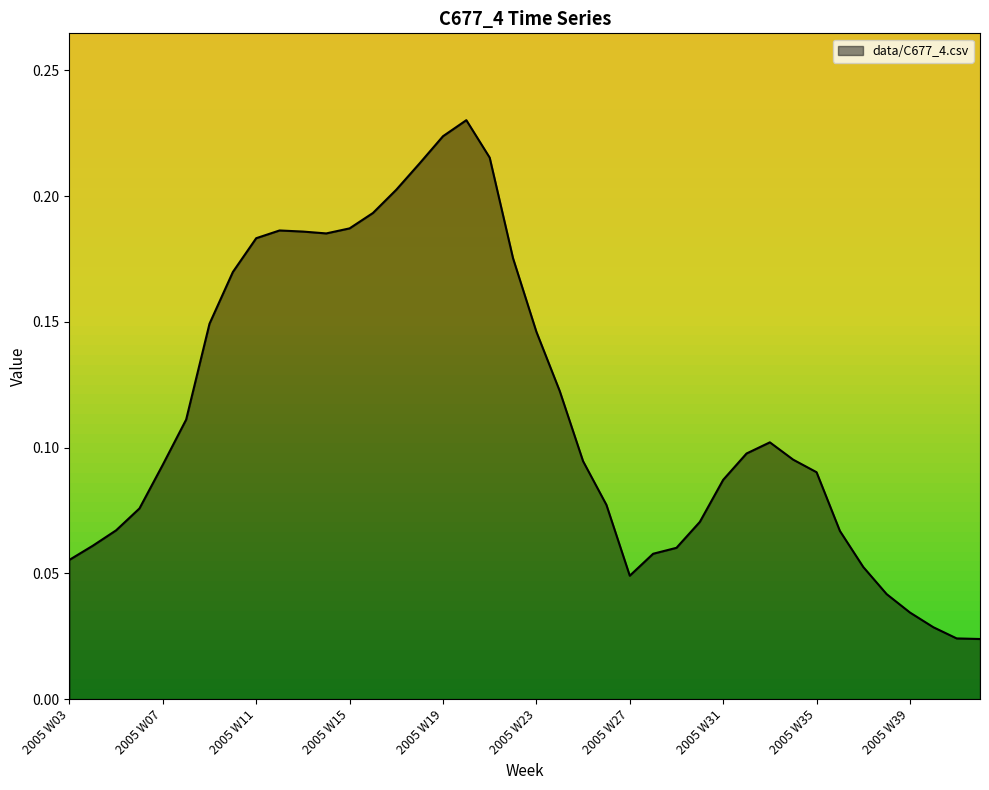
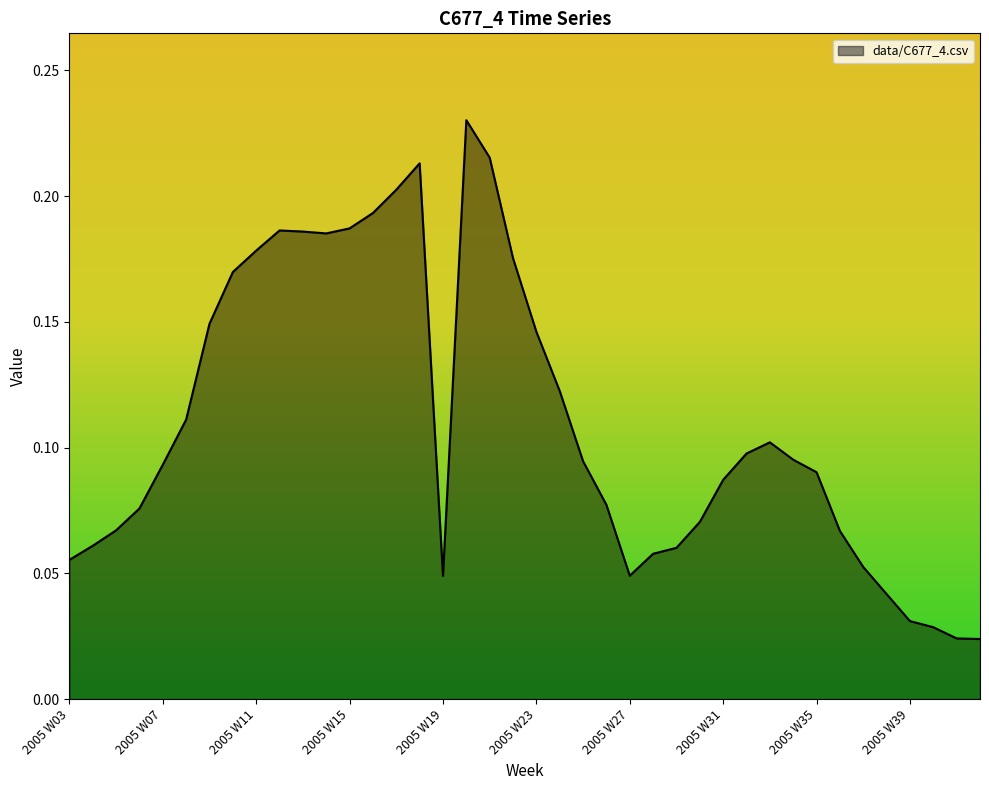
2005 W11: 0.183 -> 0.178
2005 W19: 0.224 -> 0.049
2005 W39: 0.034 -> 0.031
